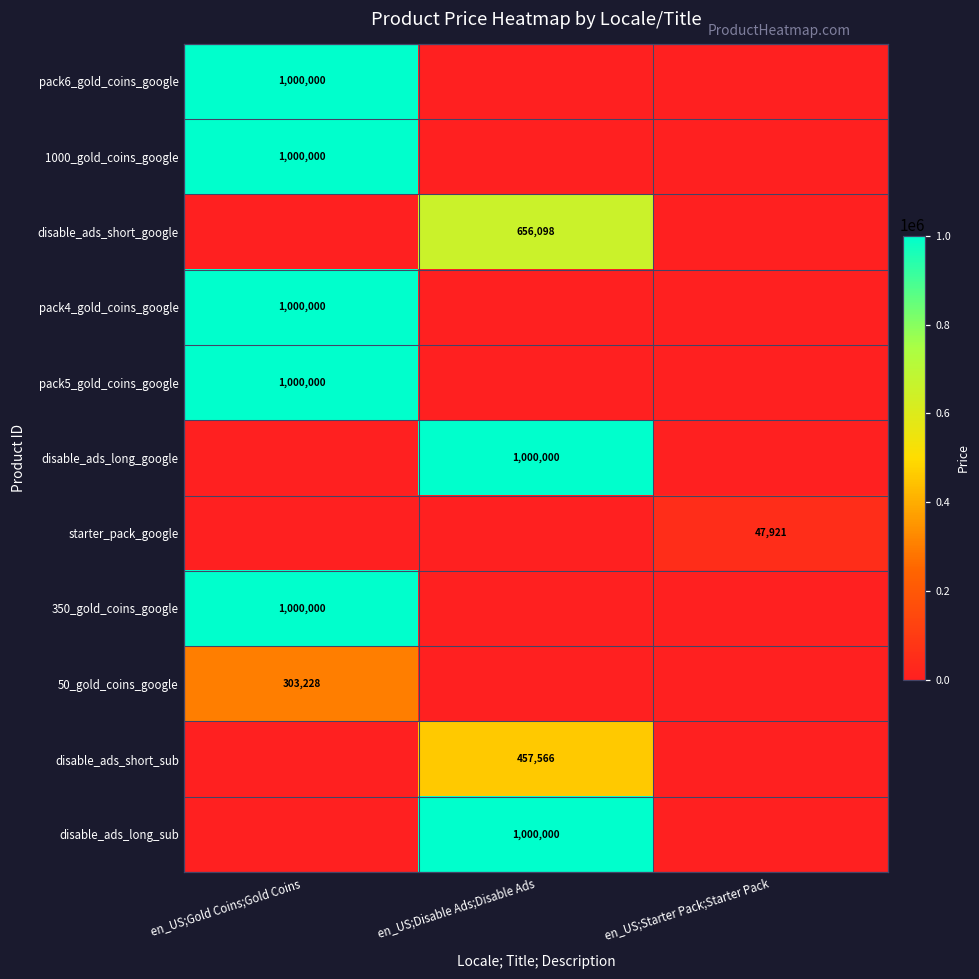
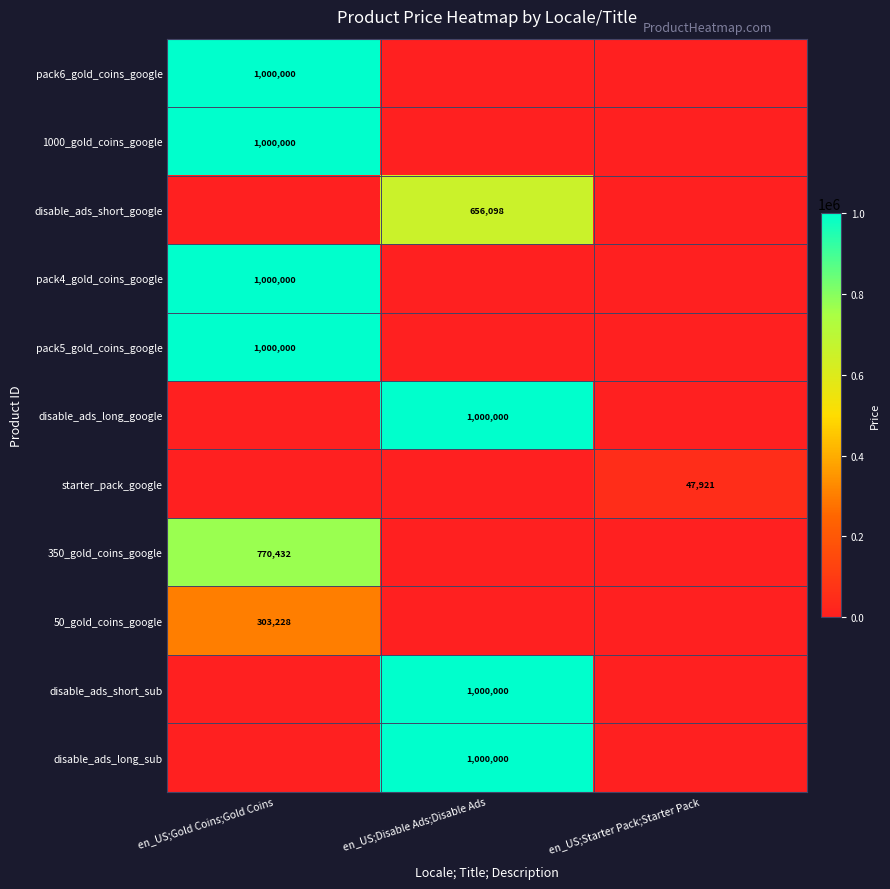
350_gold_coins_google, en_US;Gold Coins;Gold Coins: 1,000,000 -> 770,432
disable_ads_short_sub, en_US;Disable Ads;Disable Ads: 457,566 -> 1,000,000
